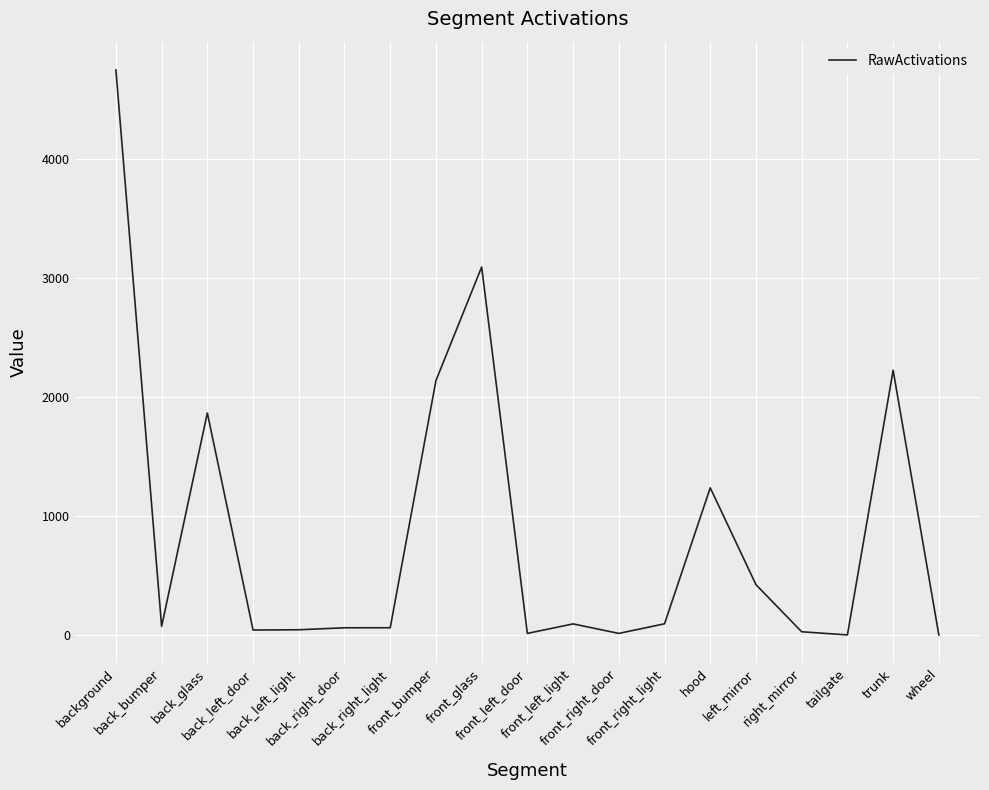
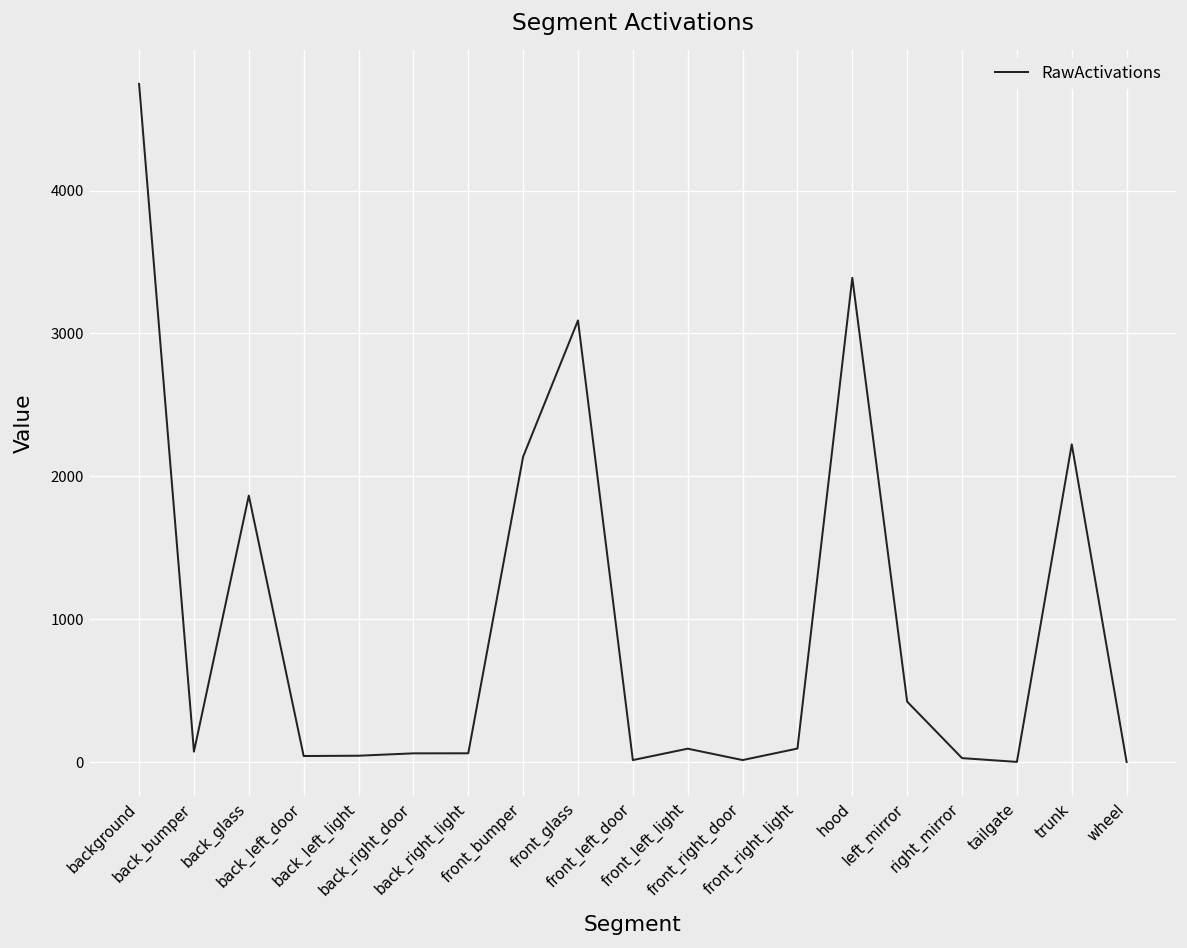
hood: 1240 -> 3390
